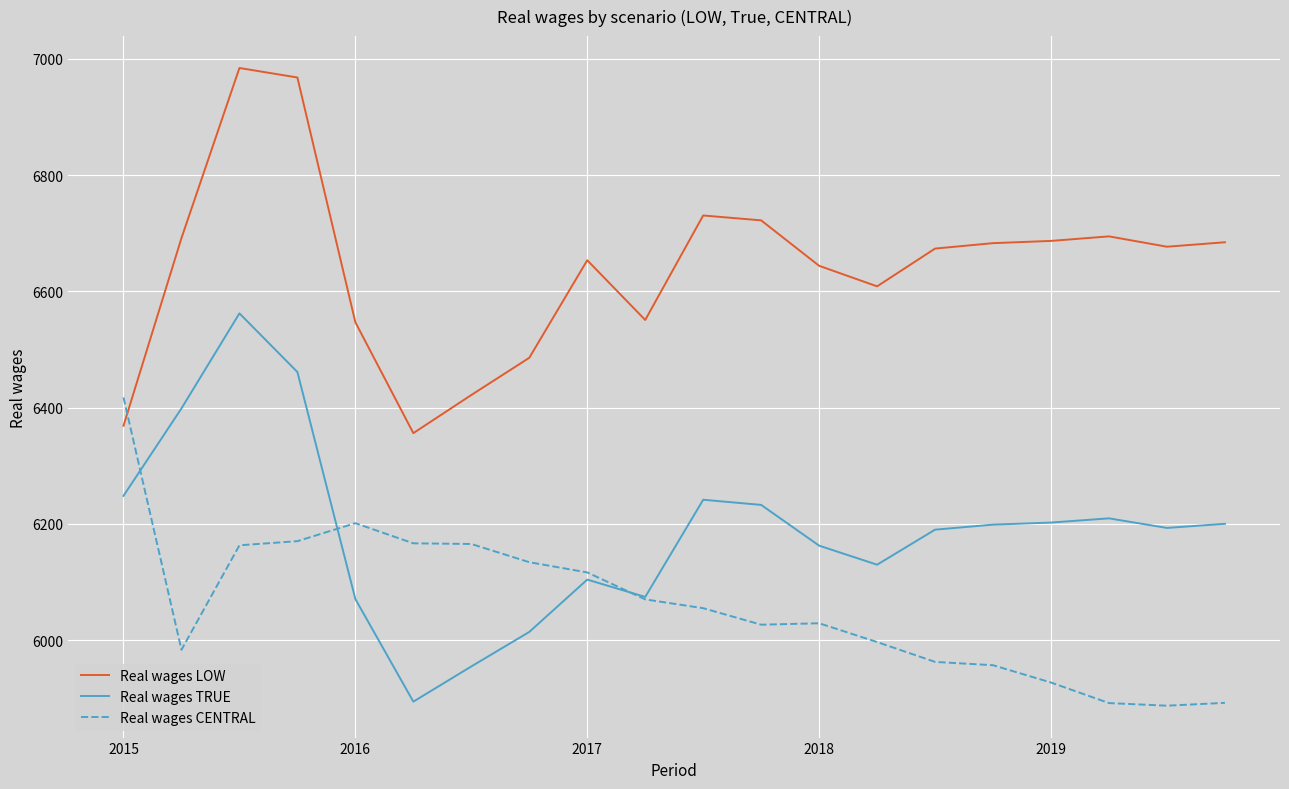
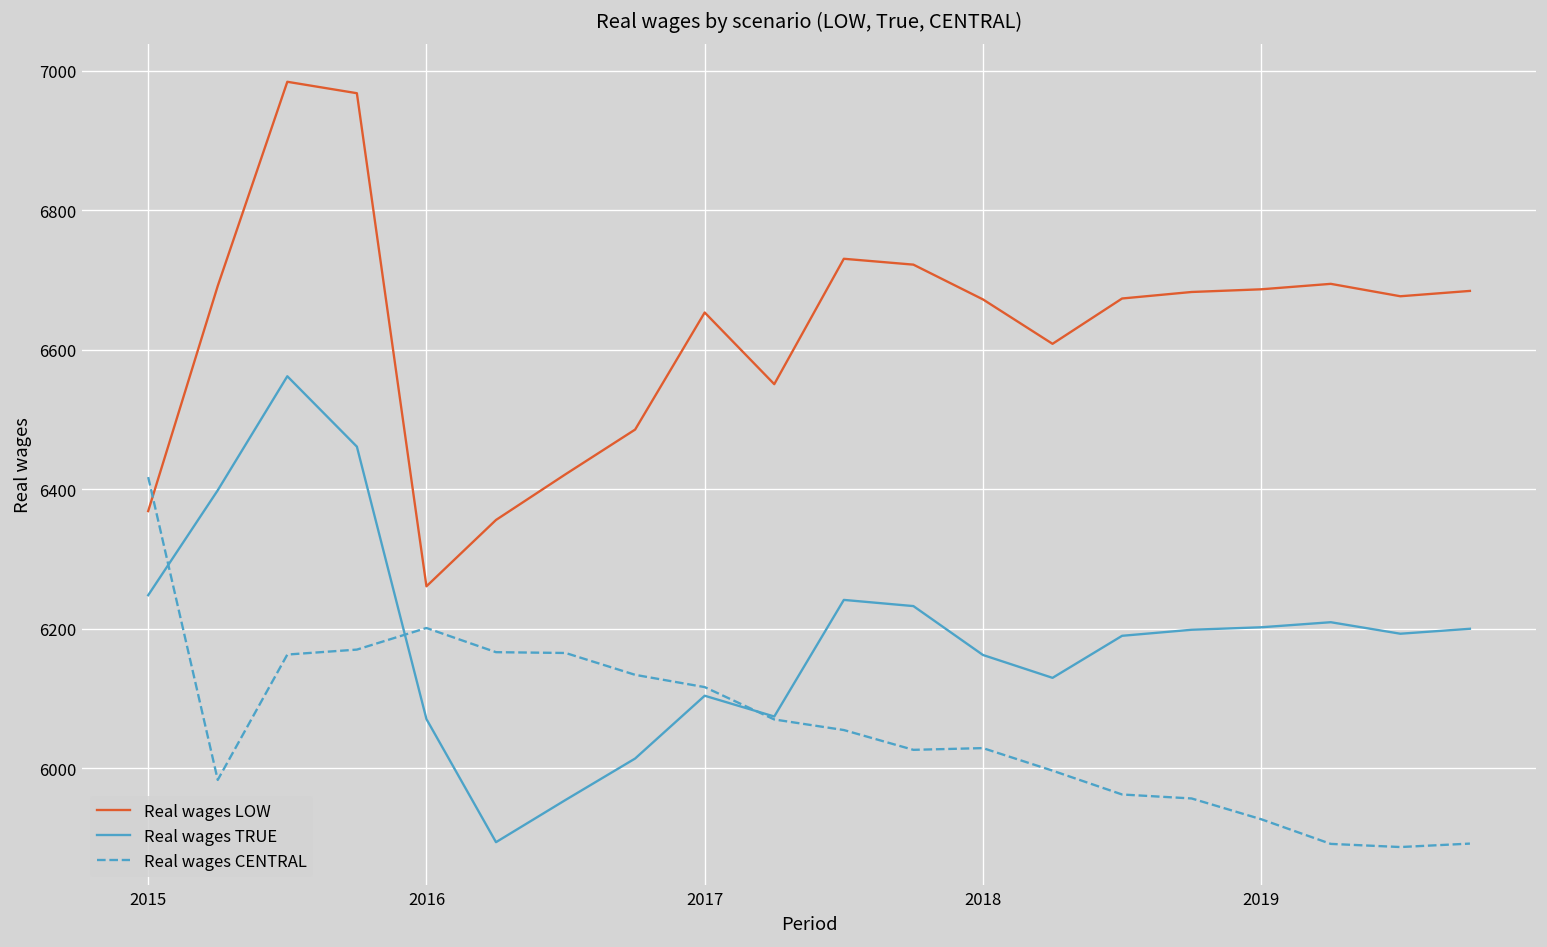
Real wages LOW, 2016: 6550 -> 6260
Real wages LOW, 2018: 6640 -> 6670
